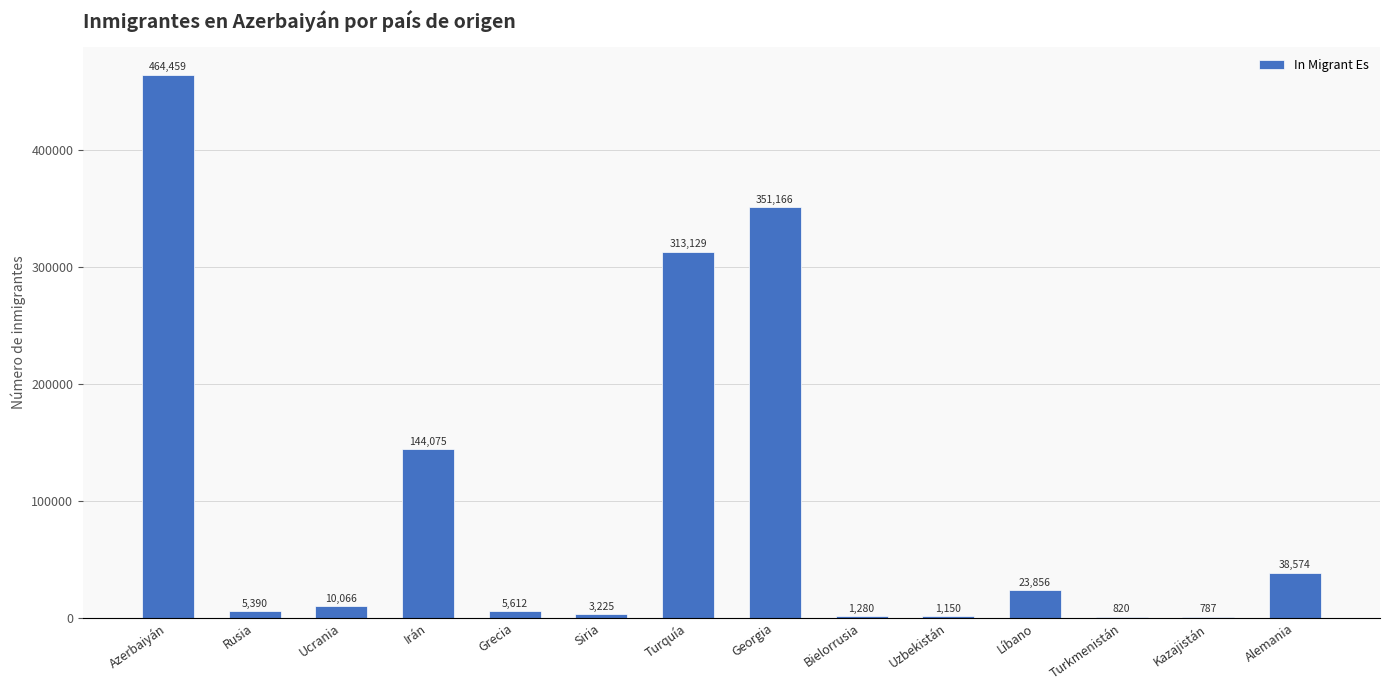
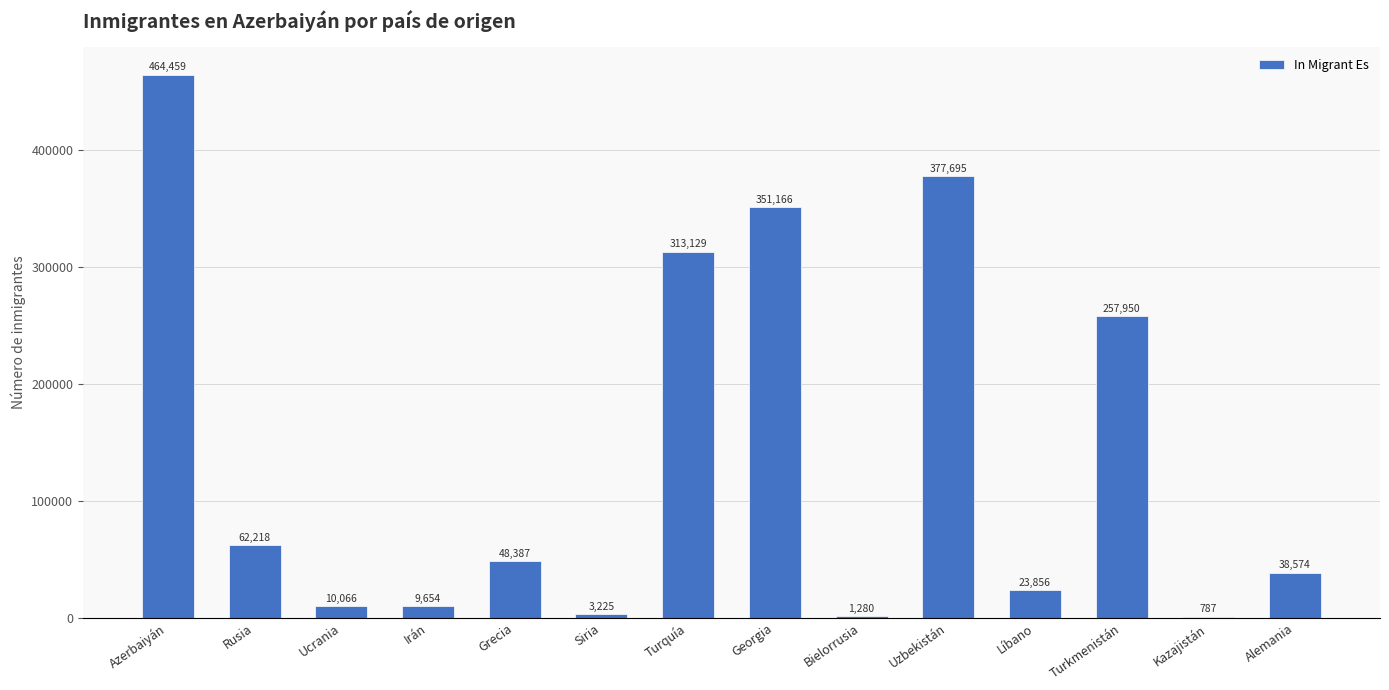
Rusia: 5,390 -> 62,218
Irán: 144,075 -> 9,654
Grecia: 5,612 -> 48,387
Uzbekistán: 1,150 -> 377,695
Turkmenistán: 820 -> 257,950
